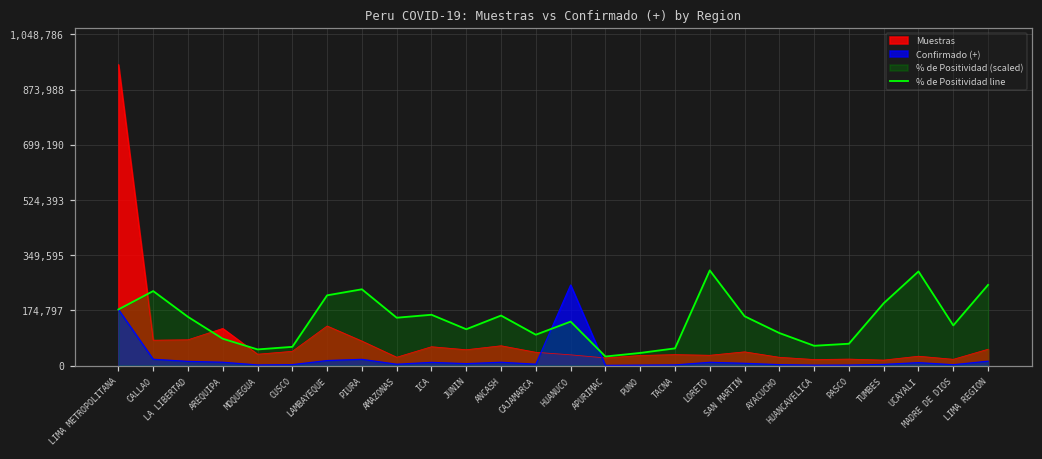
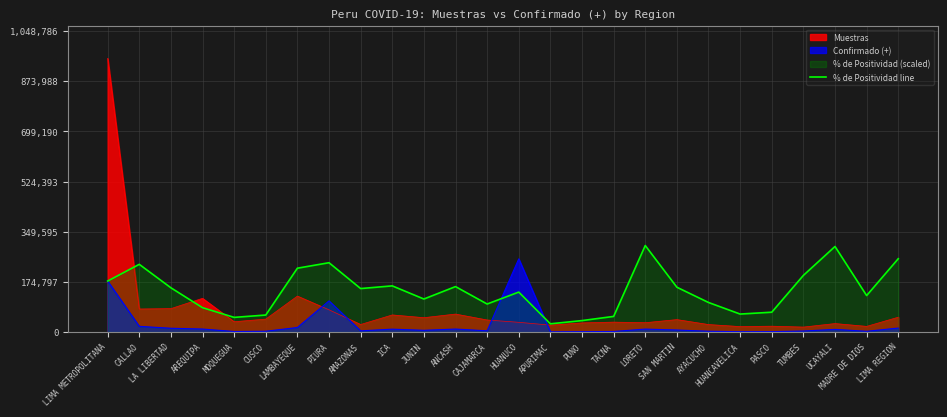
Confirmado (+), PIURA: 20,000 -> 110,000
